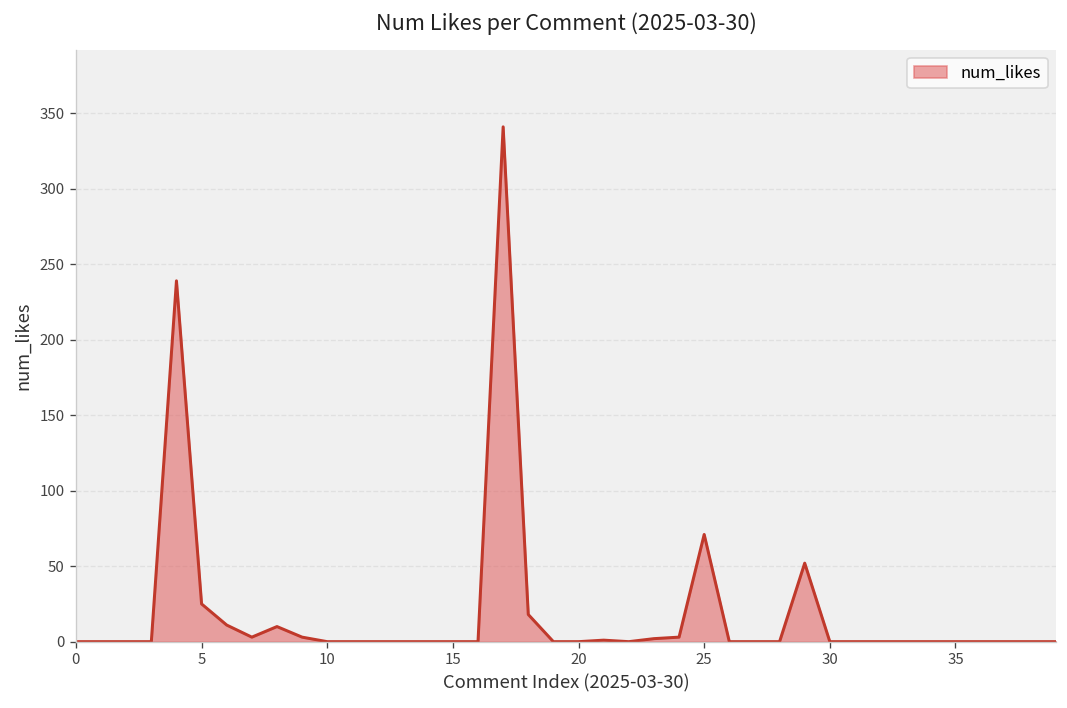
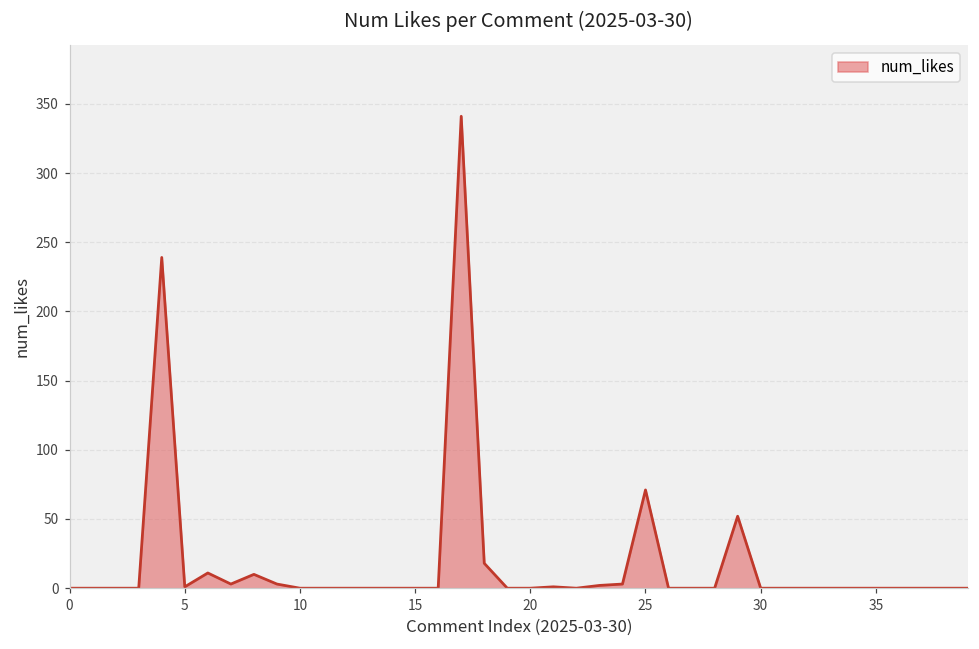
5: 25 -> 1
